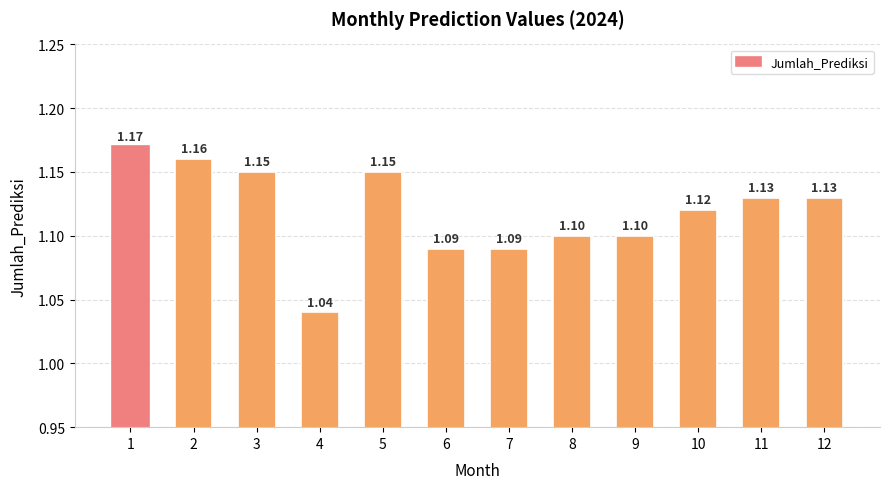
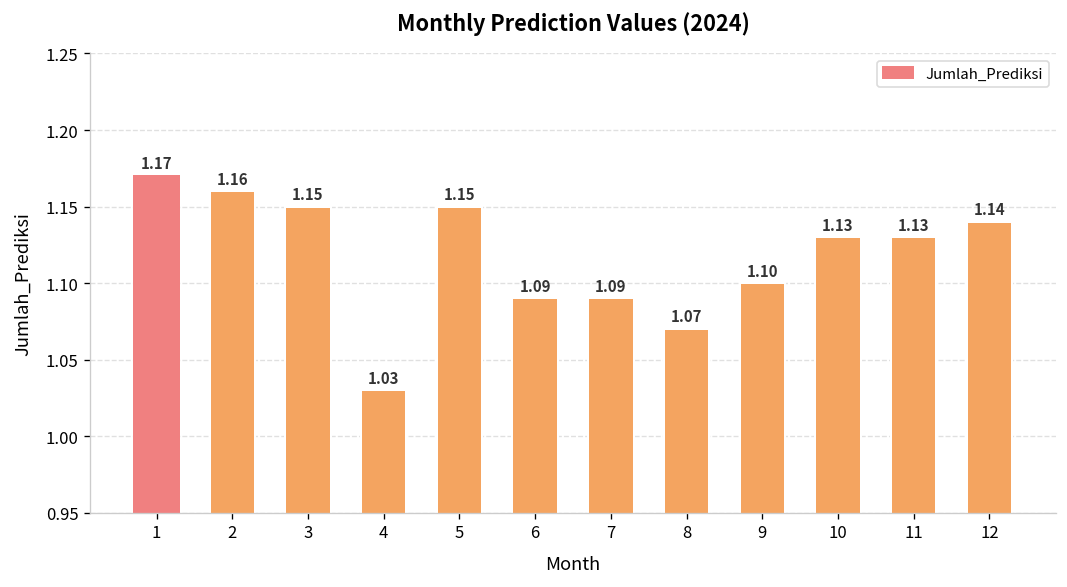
4: 1.04 -> 1.03
8: 1.10 -> 1.07
10: 1.12 -> 1.13
12: 1.13 -> 1.14
